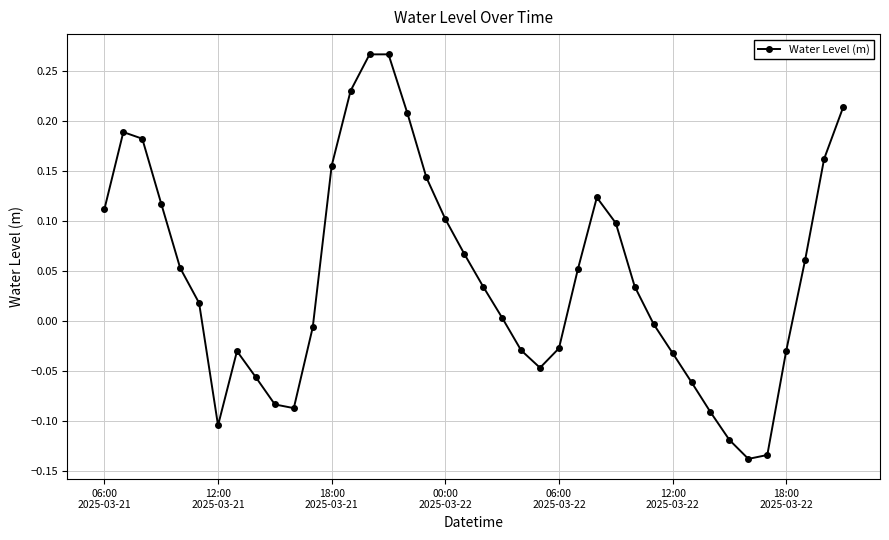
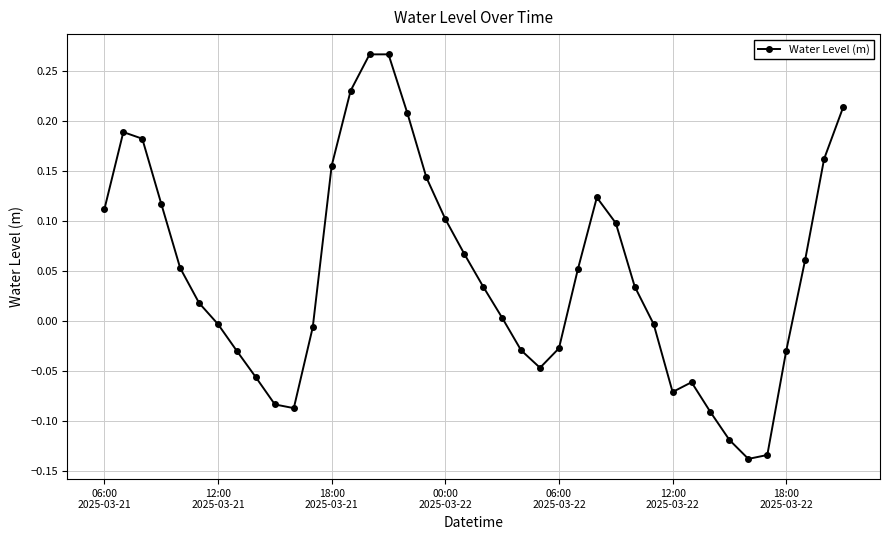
12:00 2025-03-21: -0.104 -> -0.003
12:00 2025-03-22: -0.032 -> -0.071
